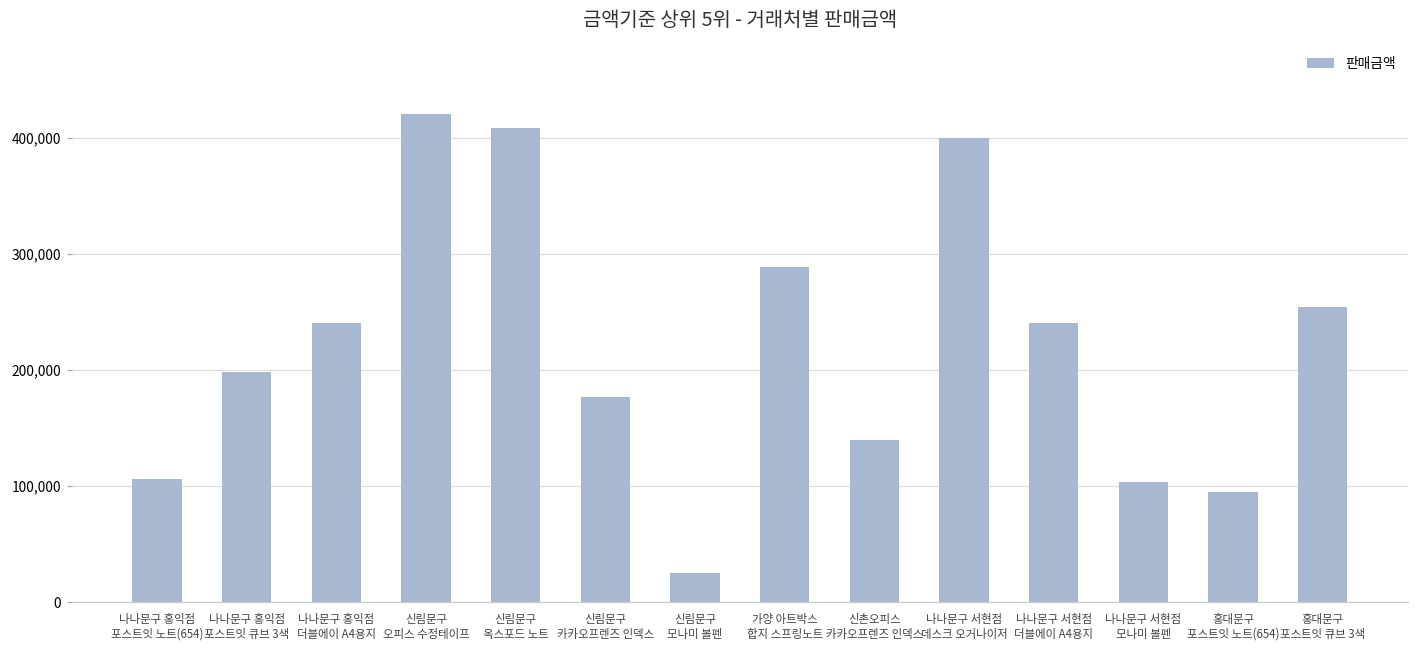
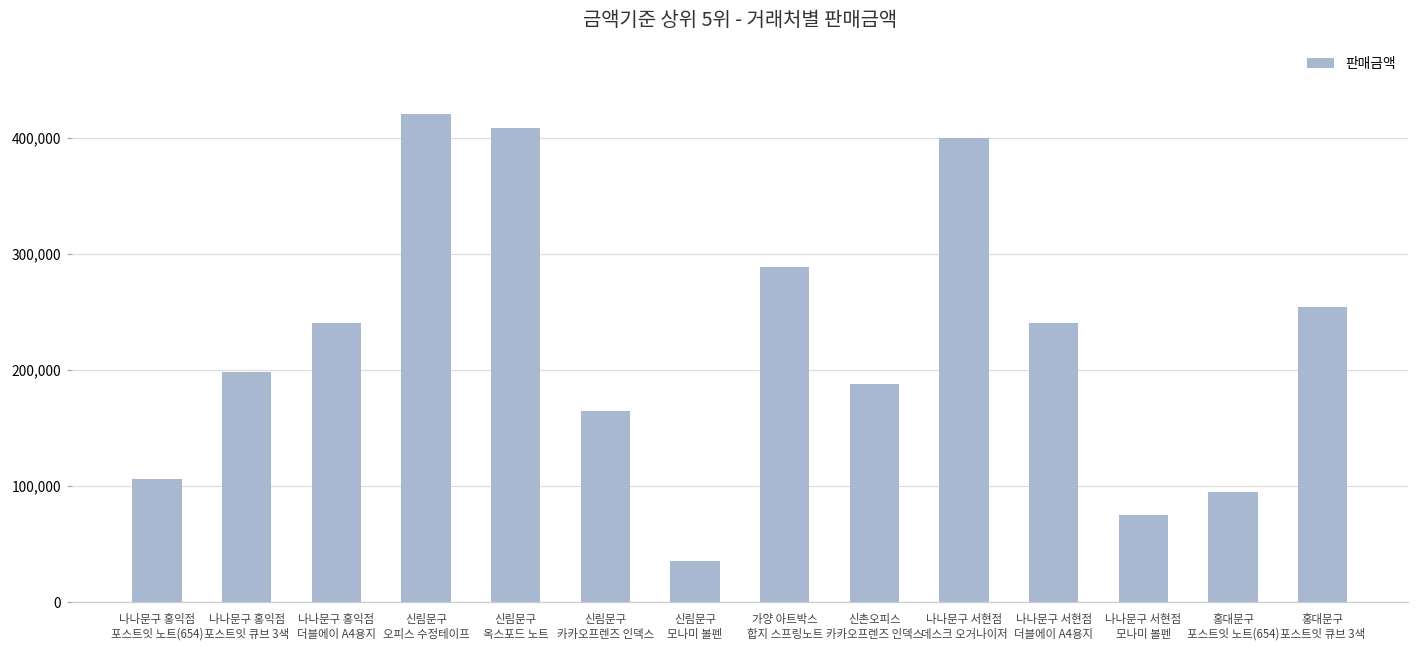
신림문구 카카오프렌즈 인덱스: 177,000 -> 165,000
신림문구 모나미 볼펜: 25,000 -> 36,000
신촌오피스 카카오프렌즈 인덱스: 140,000 -> 188,000
나나문구 서현점 모나미 볼펜: 103,000 -> 75,000
